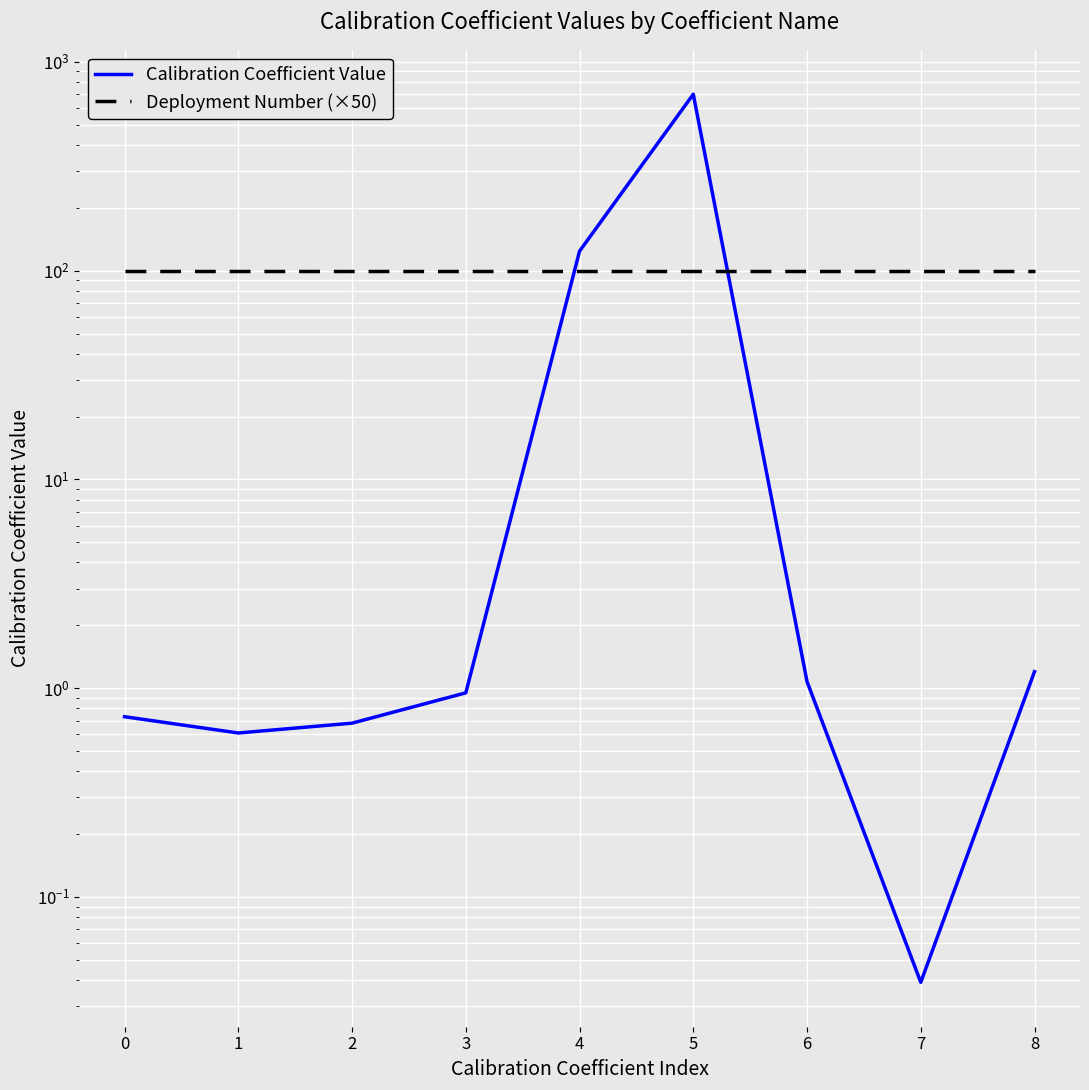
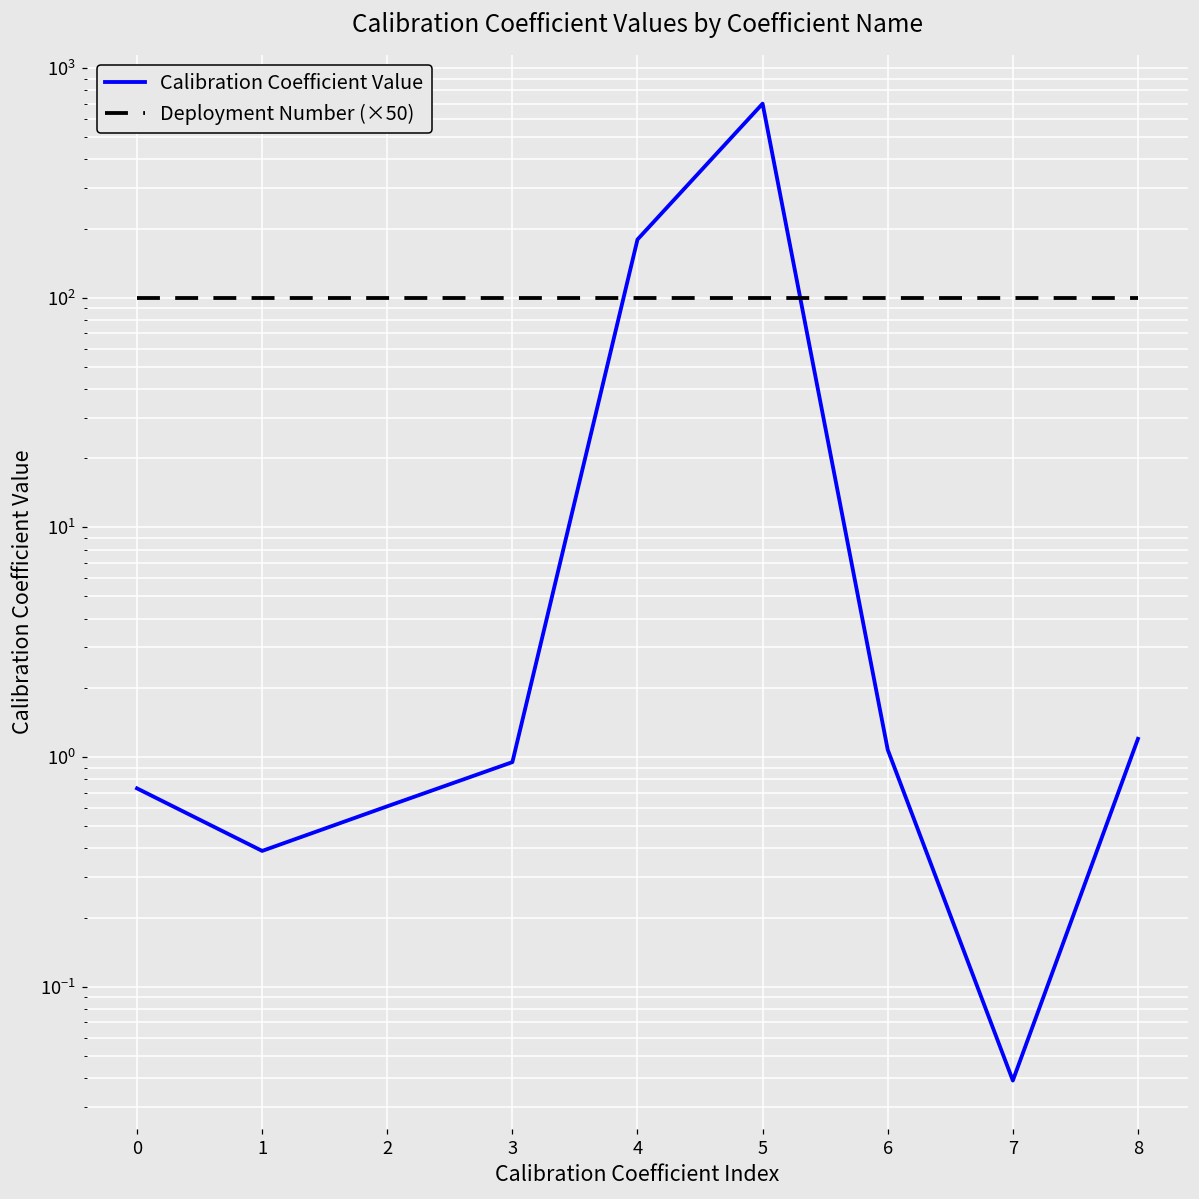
Calibration Coefficient Value, 1: 0.61 -> 0.39
Calibration Coefficient Value, 2: 0.68 -> 0.61
Calibration Coefficient Value, 4: 120 -> 180
